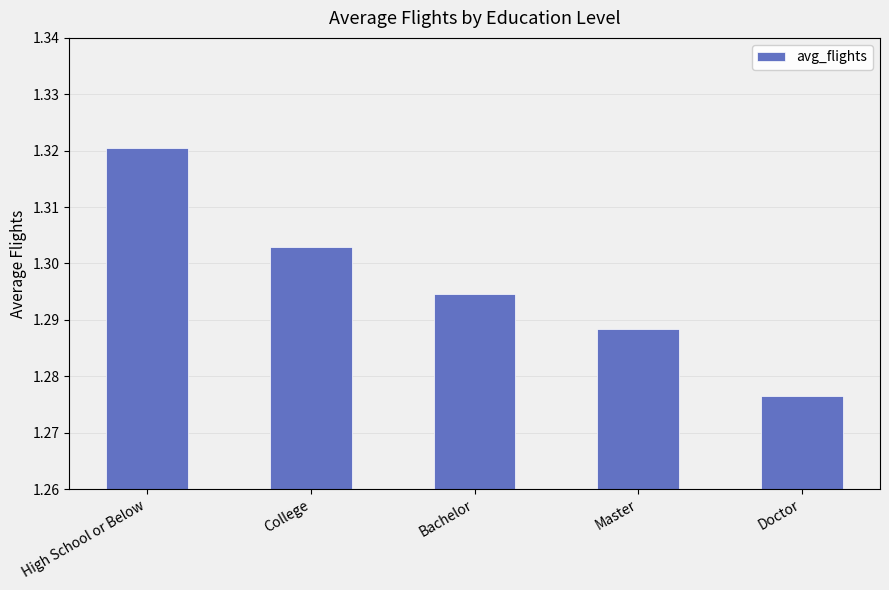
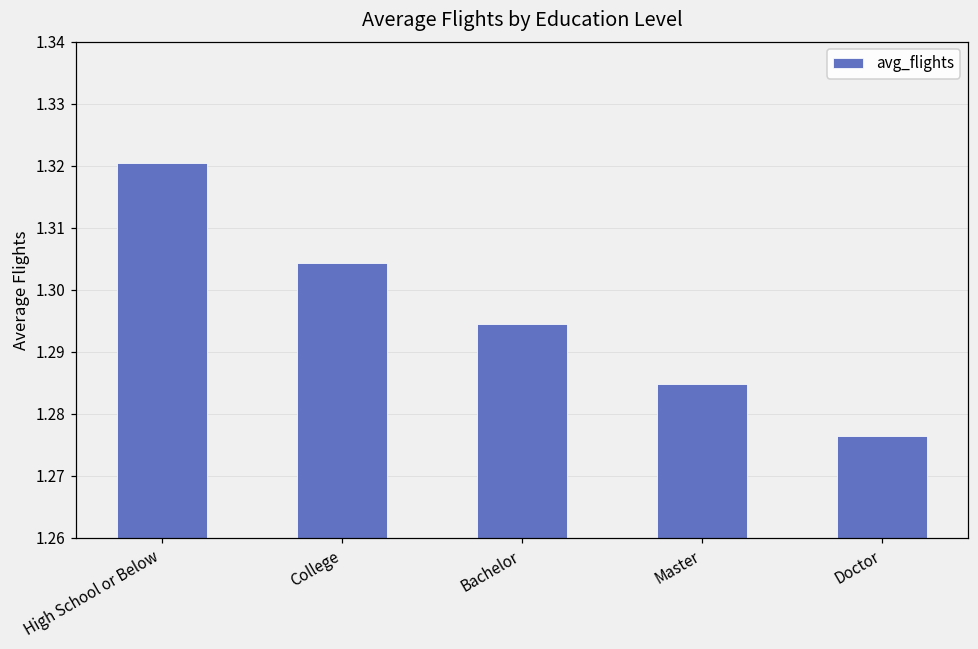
College: 1.303 -> 1.304
Master: 1.288 -> 1.285
